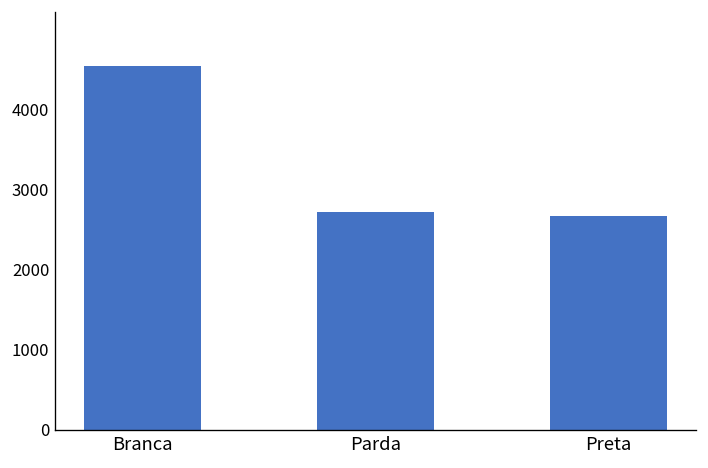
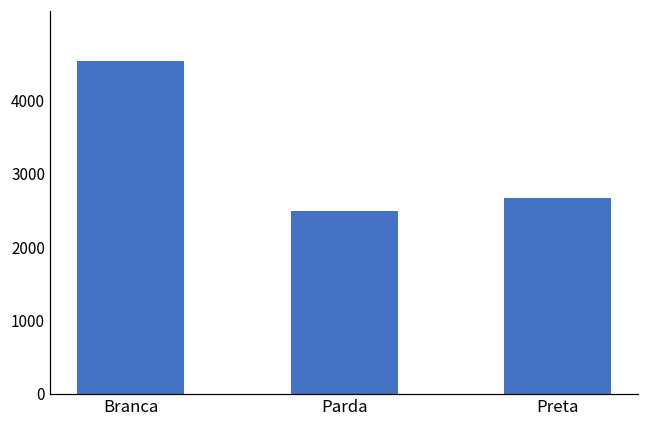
Parda: 2700 -> 2500
